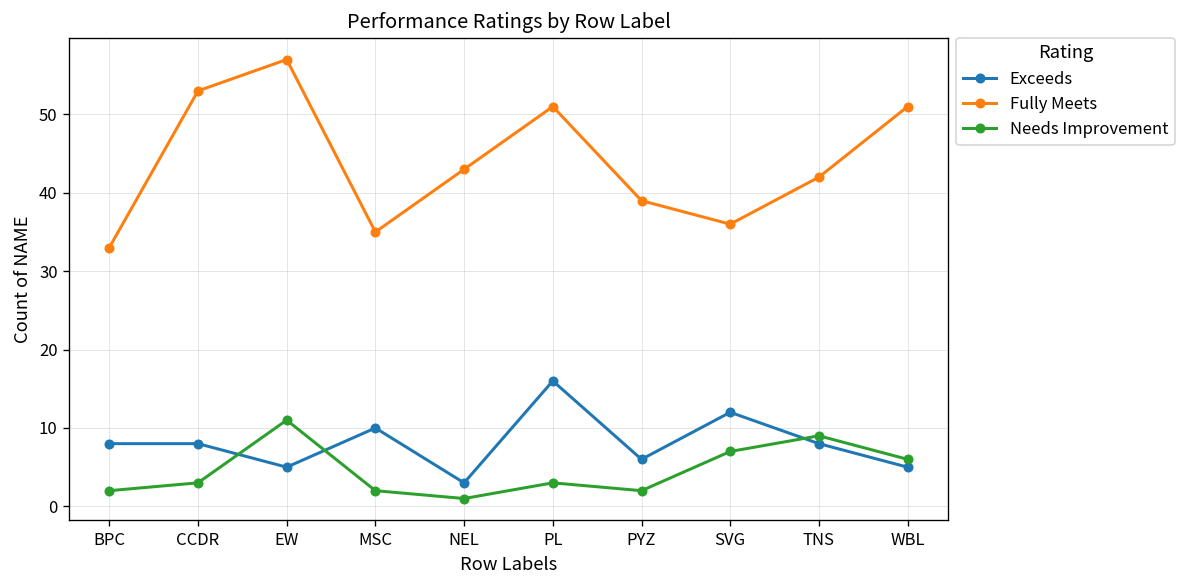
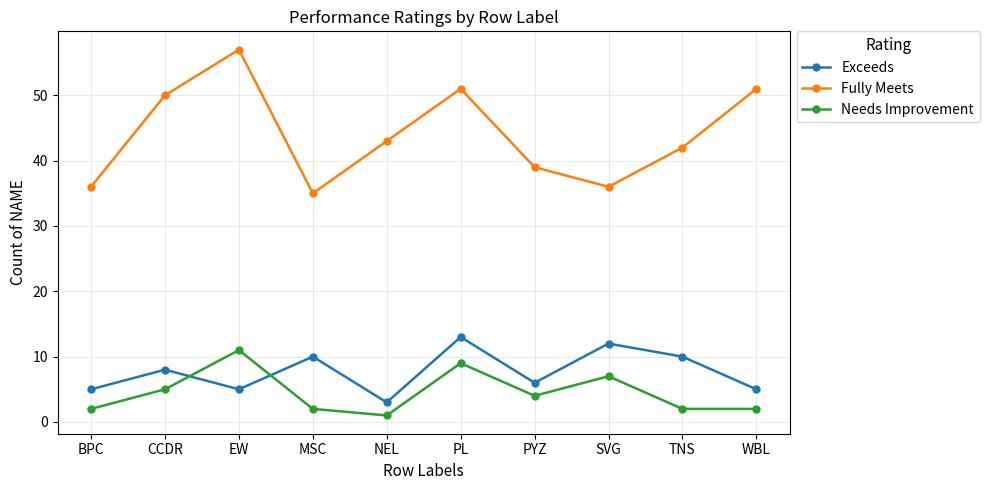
Exceeds, BPC: 8 -> 5
Fully Meets, BPC: 33 -> 36
Fully Meets, CCDR: 53 -> 50
Needs Improvement, CCDR: 3 -> 5
Exceeds, PL: 16 -> 13
Needs Improvement, PL: 3 -> 9
Needs Improvement, PYZ: 2 -> 4
Exceeds, TNS: 8 -> 10
Needs Improvement, TNS: 9 -> 2
Needs Improvement, WBL: 6 -> 2
